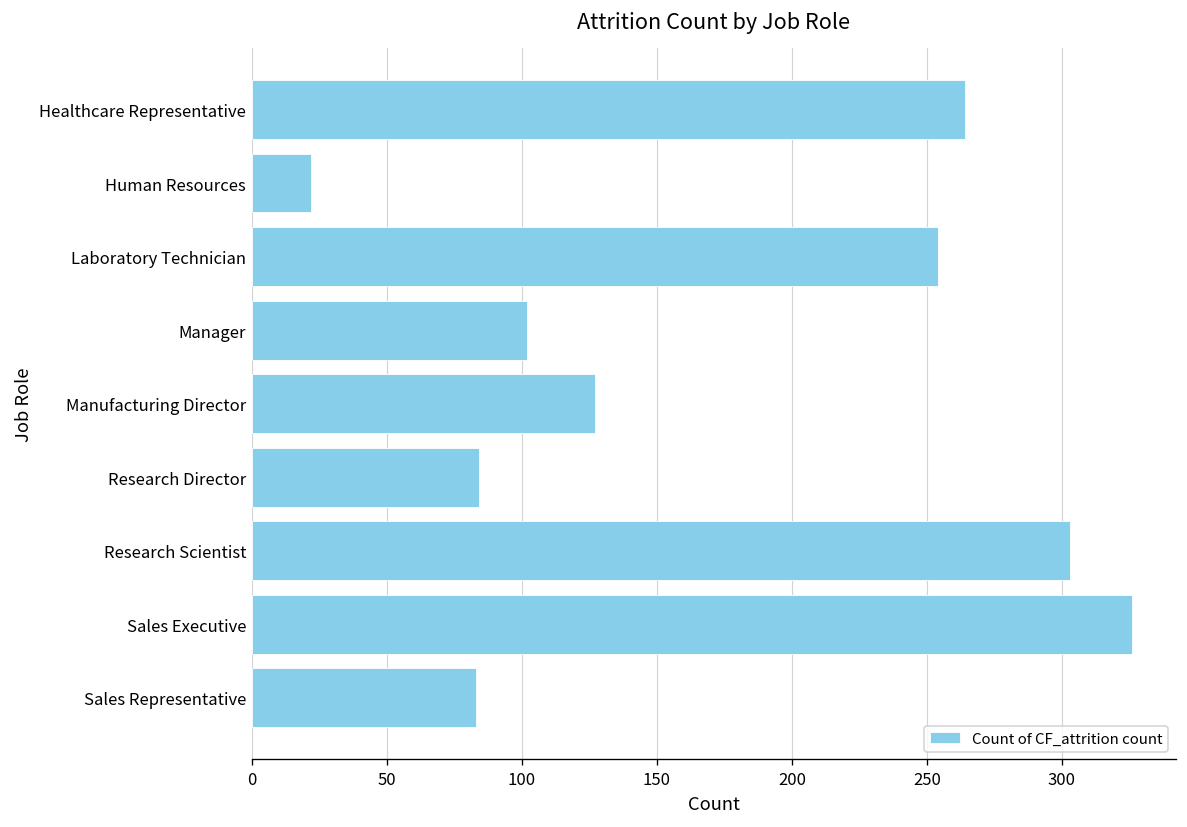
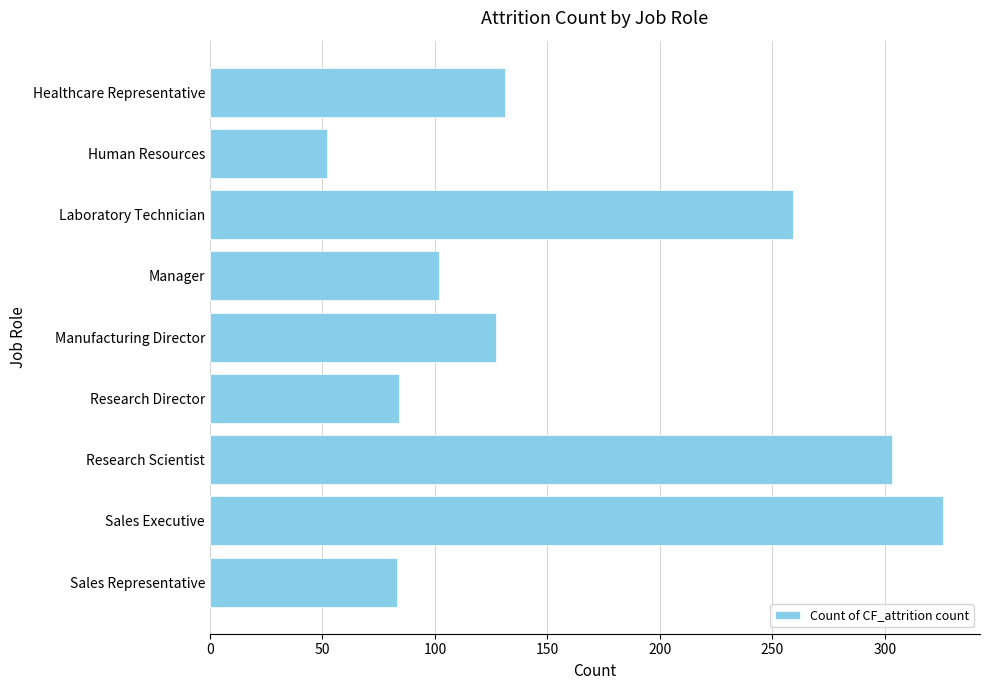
Healthcare Representative: 264 -> 131
Human Resources: 22 -> 52
Laboratory Technician: 254 -> 259
